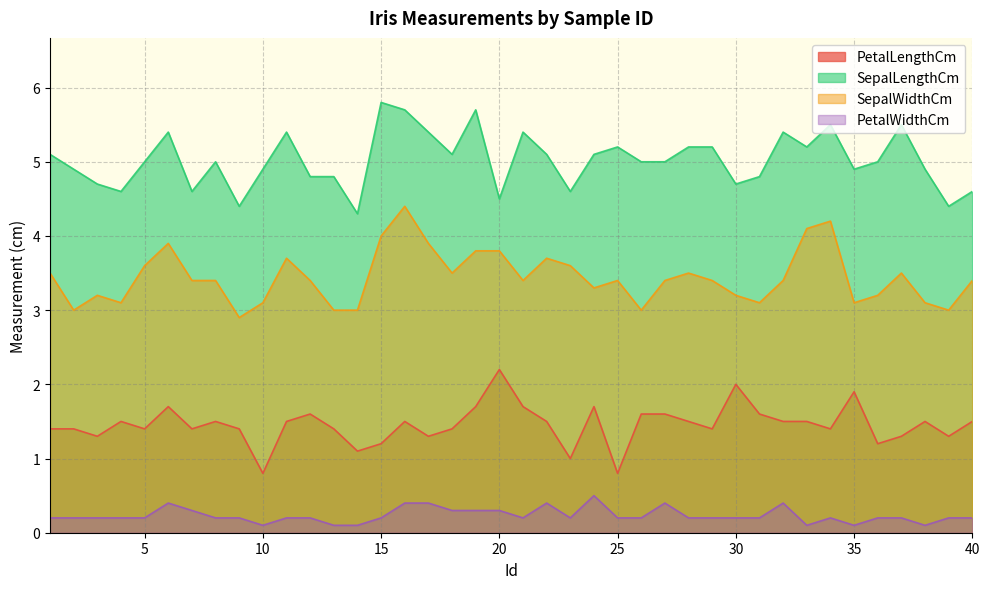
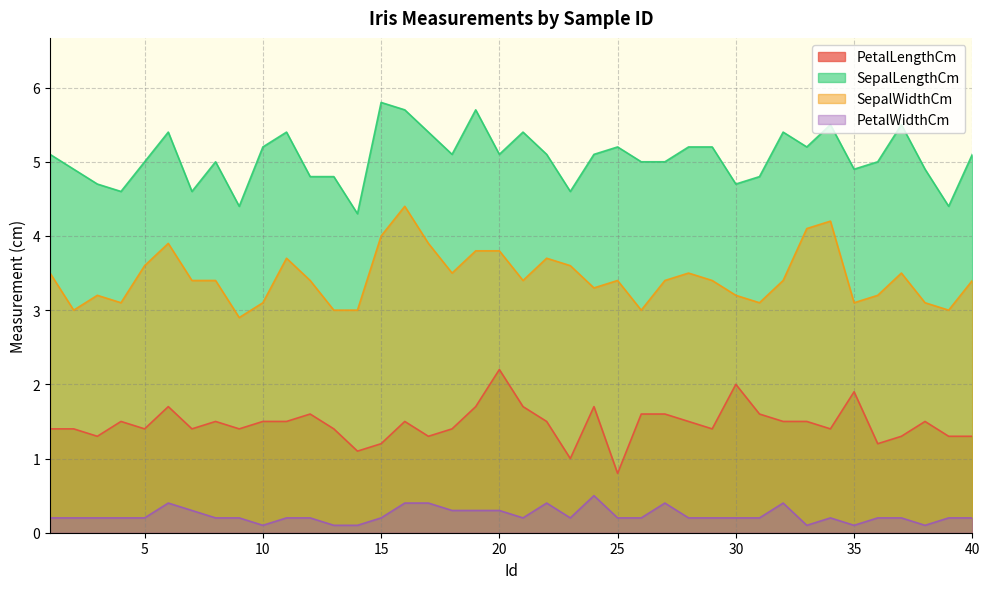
PetalLengthCm, 10: 0.8 -> 1.5
SepalLengthCm, 10: 4.9 -> 5.2
SepalLengthCm, 20: 4.5 -> 5.1
PetalLengthCm, 40: 1.5 -> 1.3
SepalLengthCm, 40: 4.6 -> 5.1
